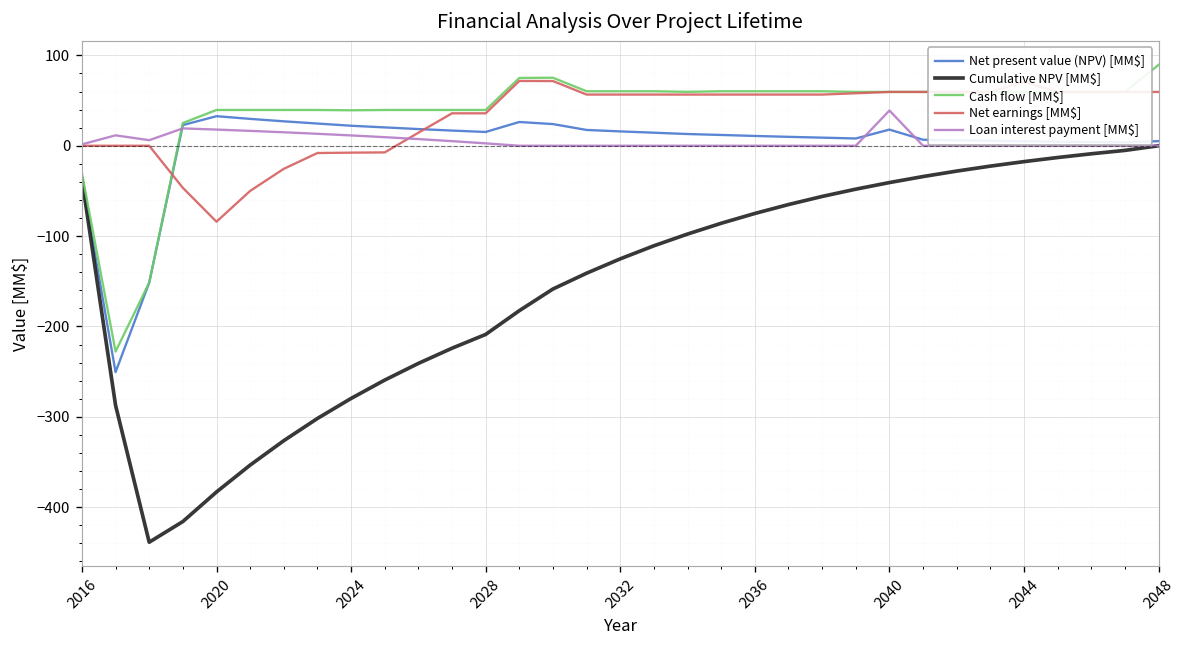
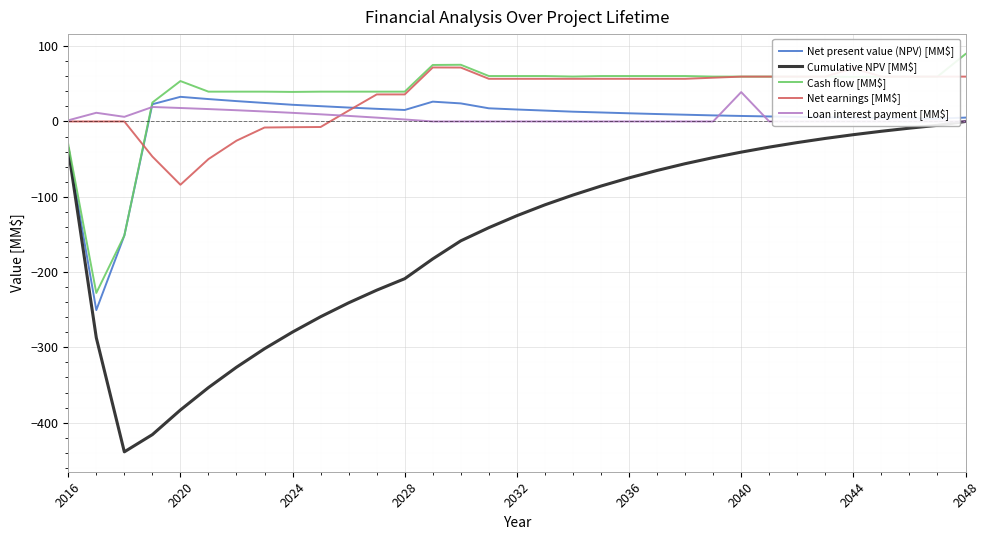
Cash flow [MM$], 2020: 40 -> 50
Net present value (NPV) [MM$], 2040: 20 -> 10
